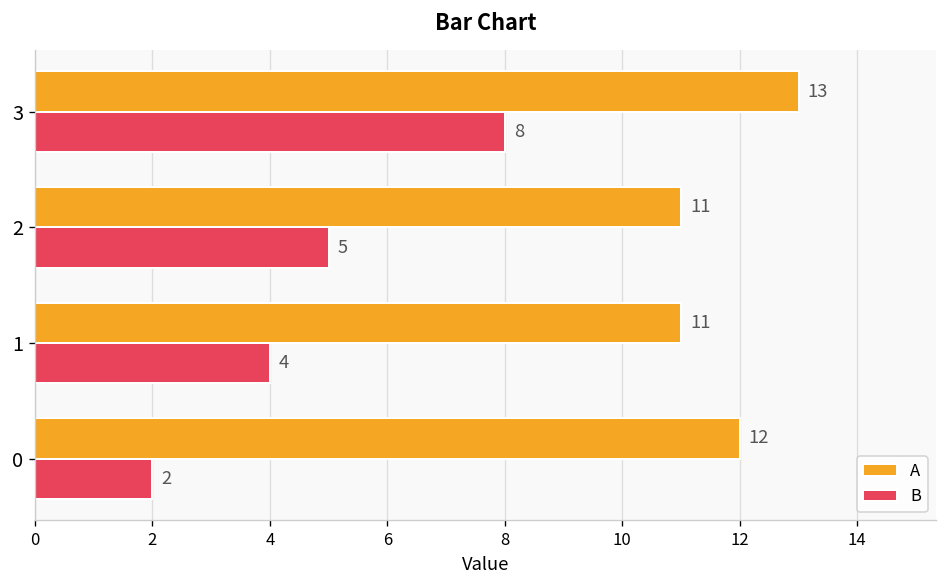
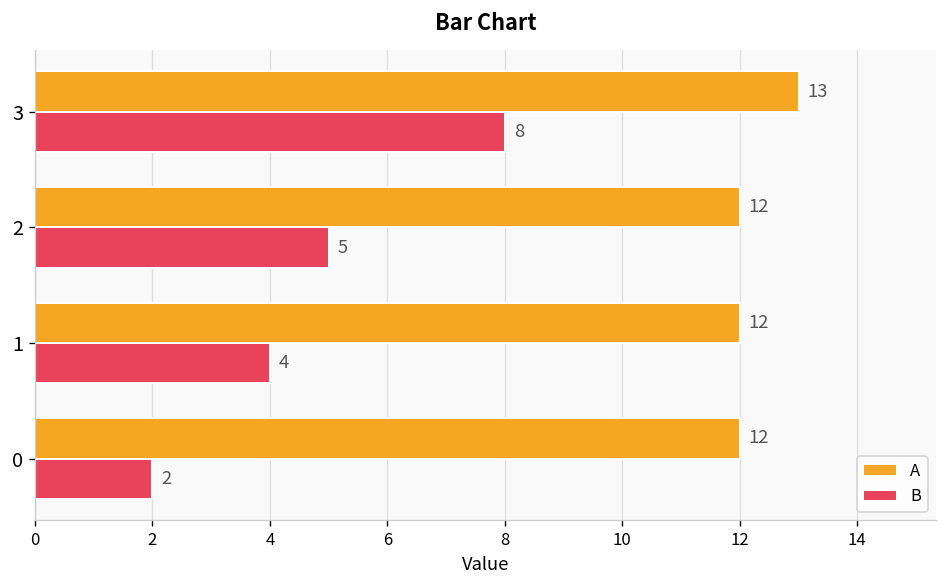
A, 2: 11 -> 12
A, 1: 11 -> 12
